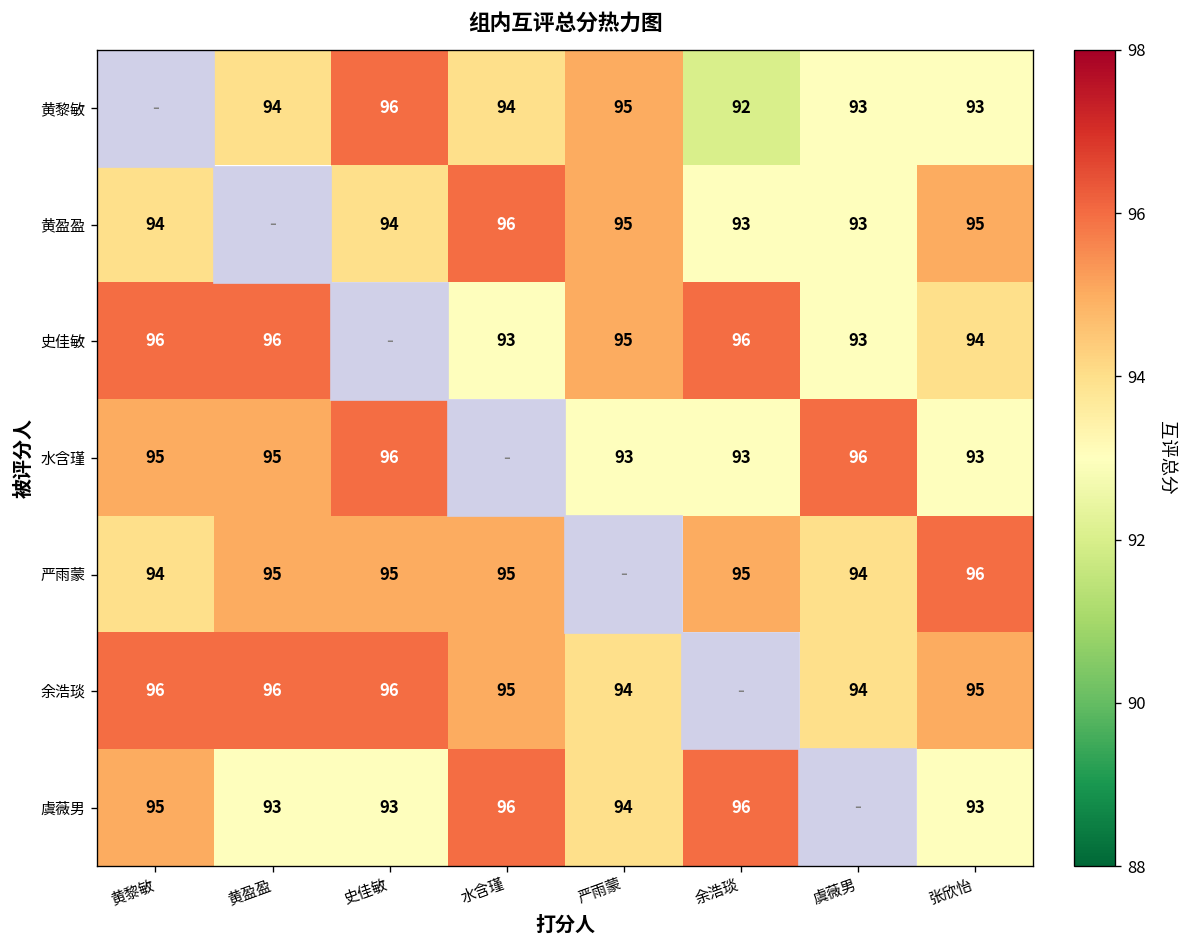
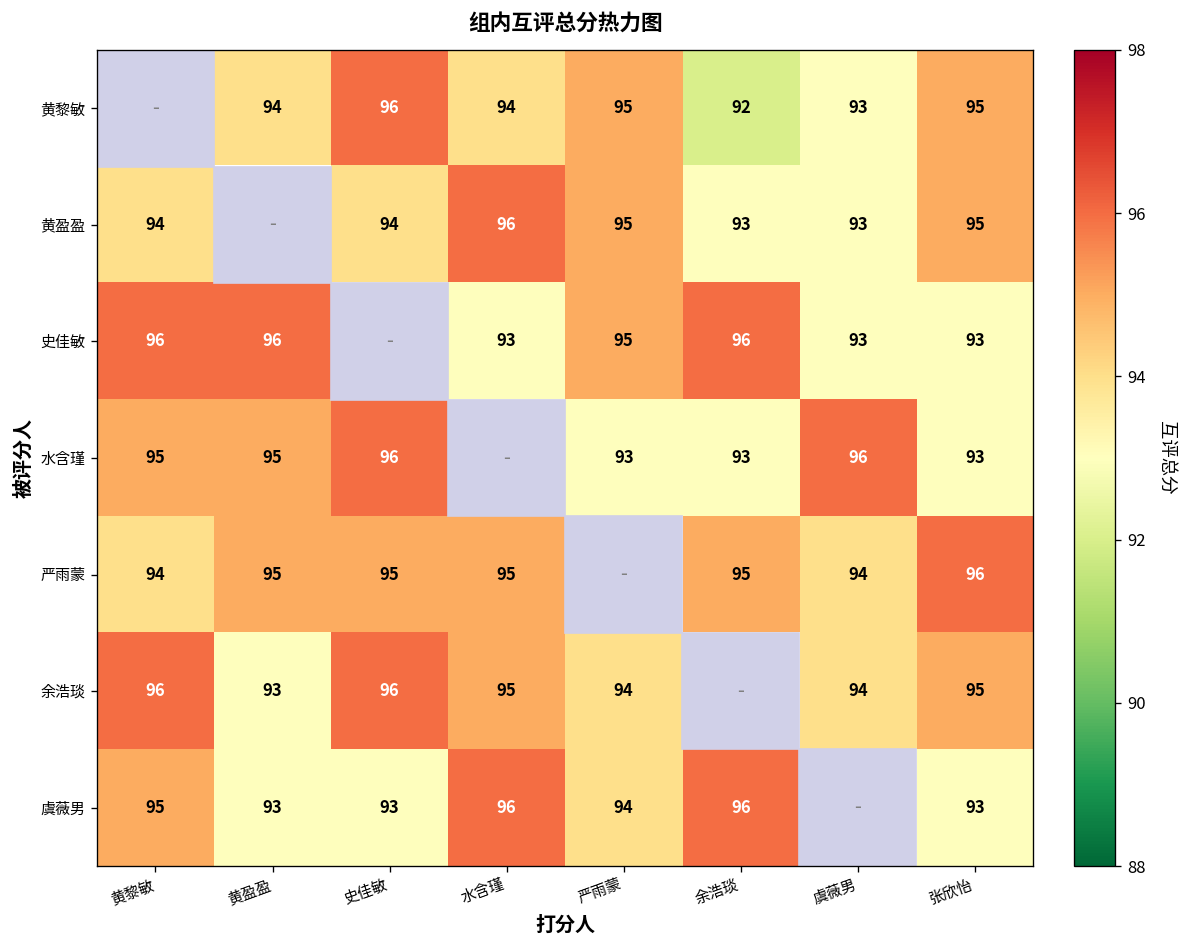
黄黎敏, 张欣怡: 93 -> 95
史佳敏, 张欣怡: 94 -> 93
余浩琰, 黄盈盈: 96 -> 93
